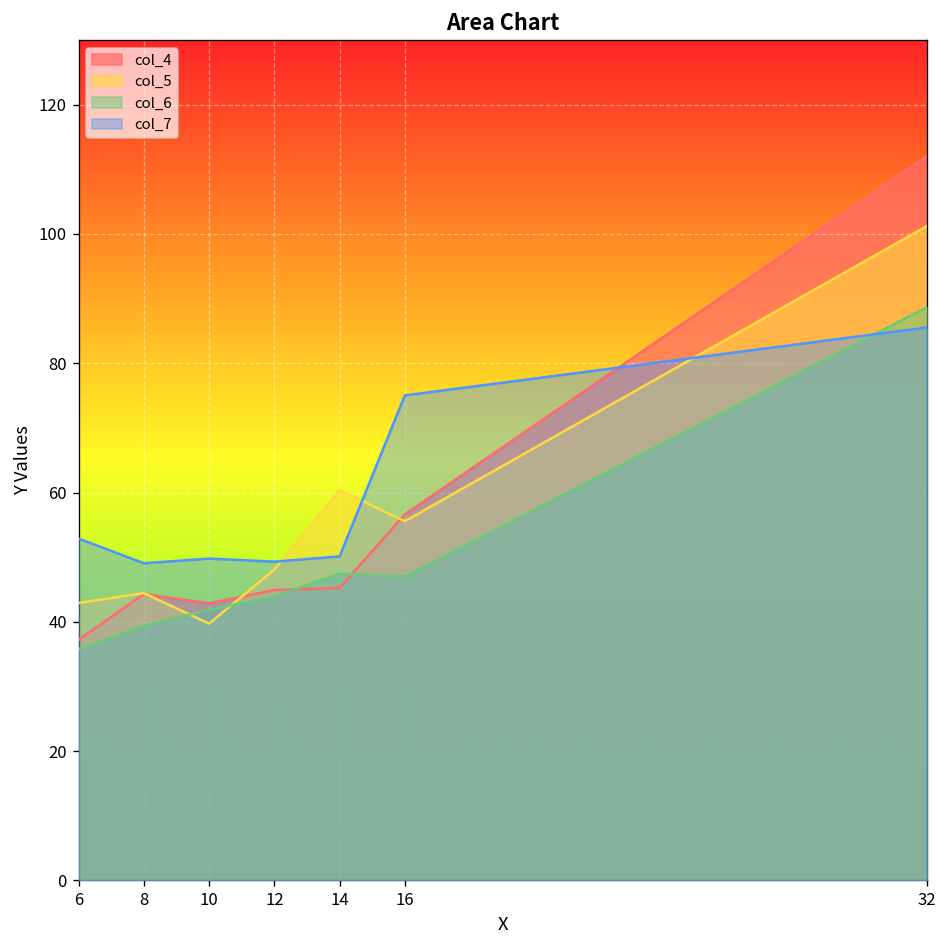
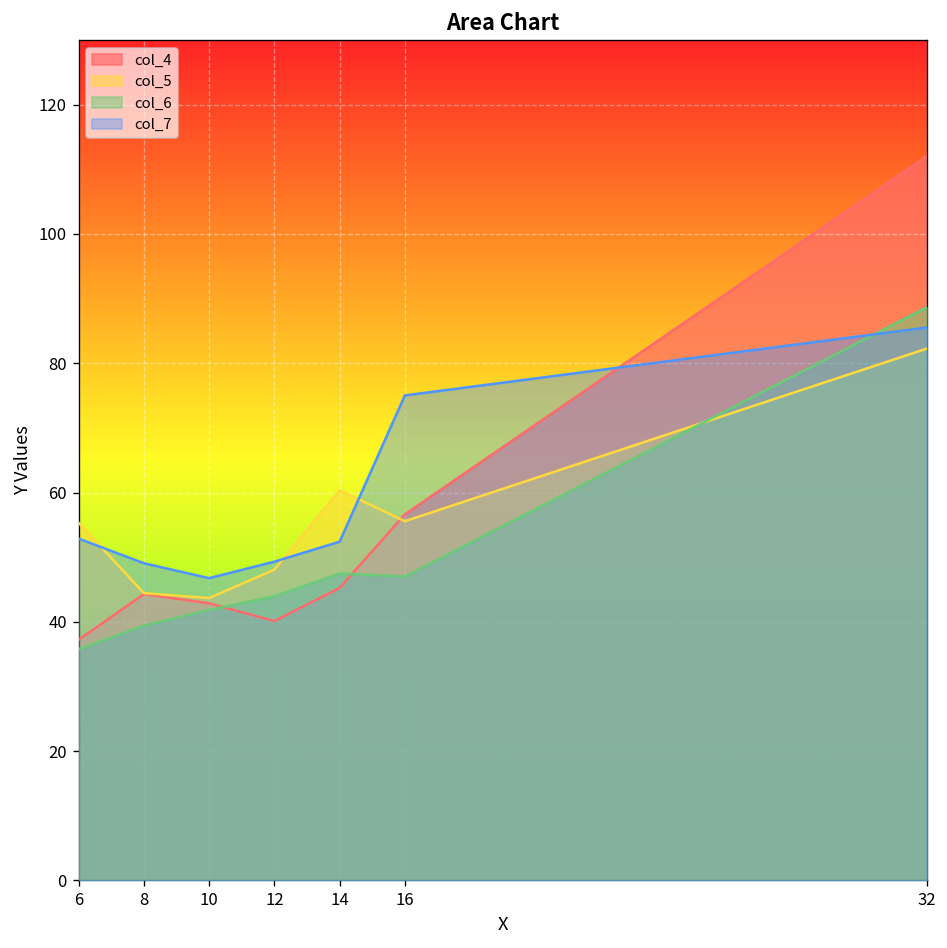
col_5, 6: 43 -> 55
col_5, 10: 40 -> 44
col_7, 10: 50 -> 47
col_4, 12: 45 -> 40
col_7, 14: 50 -> 52
col_5, 32: 101 -> 82
